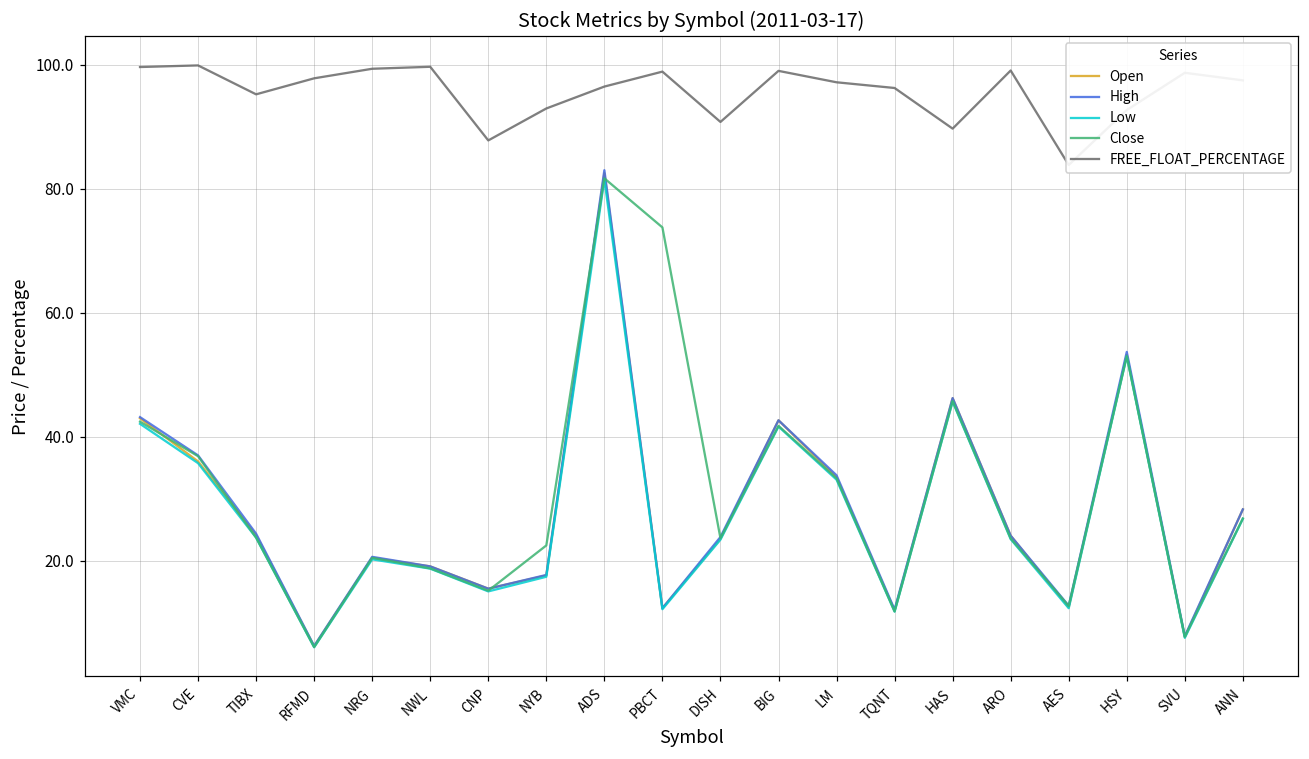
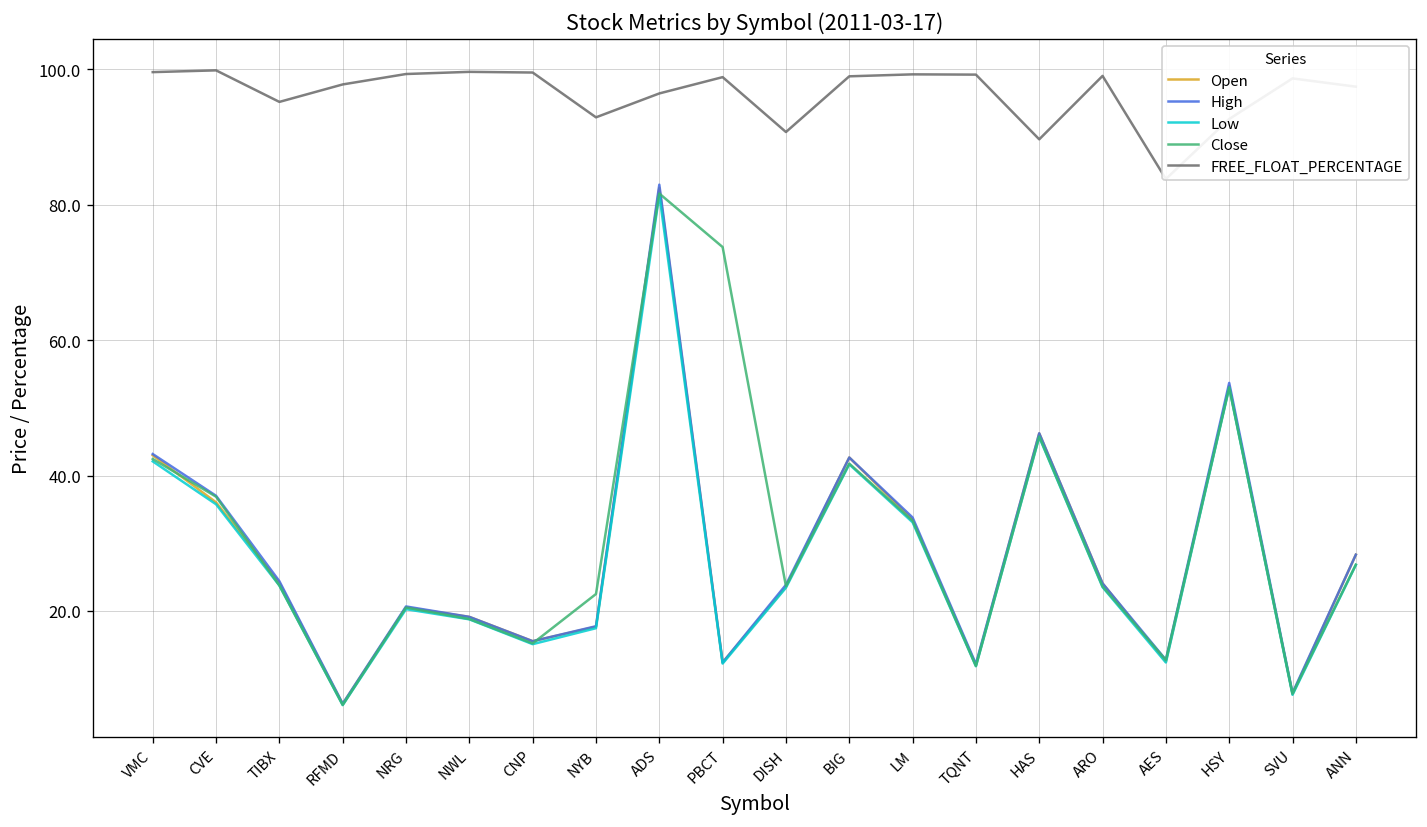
FREE_FLOAT_PERCENTAGE, CNP: 88 -> 100
FREE_FLOAT_PERCENTAGE, LM: 97 -> 99
FREE_FLOAT_PERCENTAGE, TQNT: 96 -> 99
